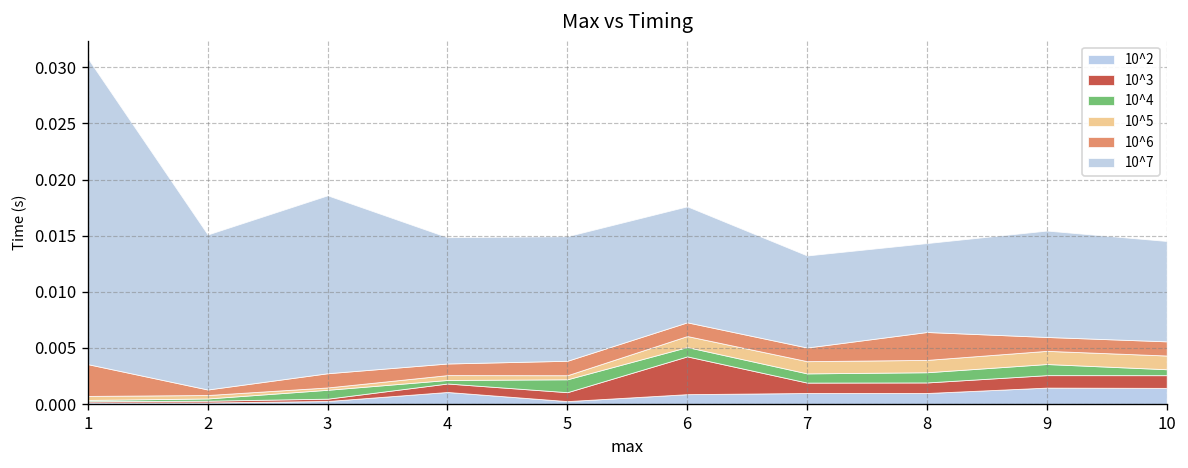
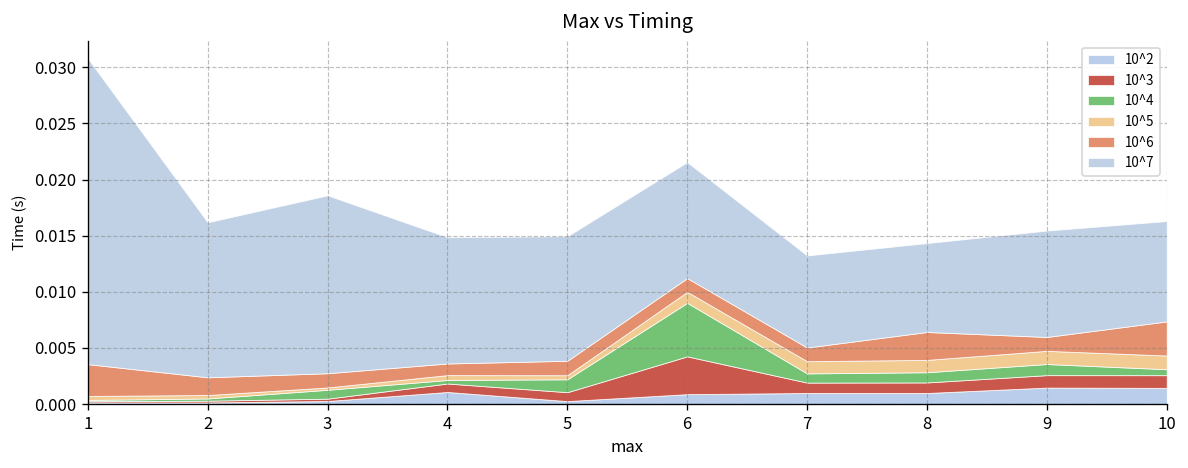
10^6, 2: 0.000 -> 0.002
10^4, 6: 0.001 -> 0.005
10^6, 10: 0.001 -> 0.003
